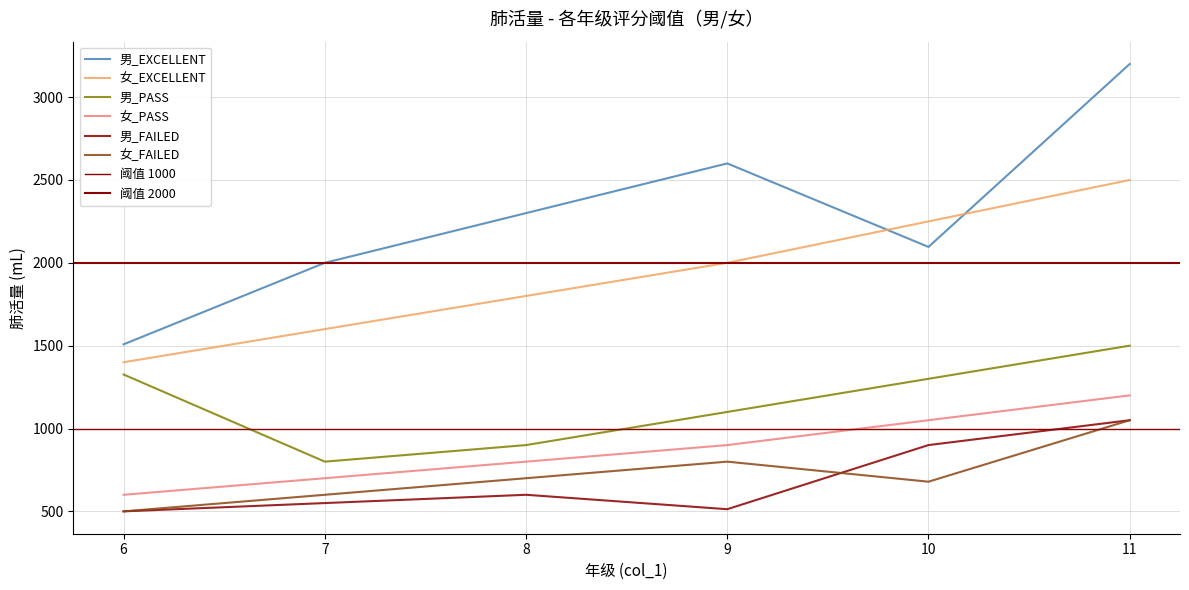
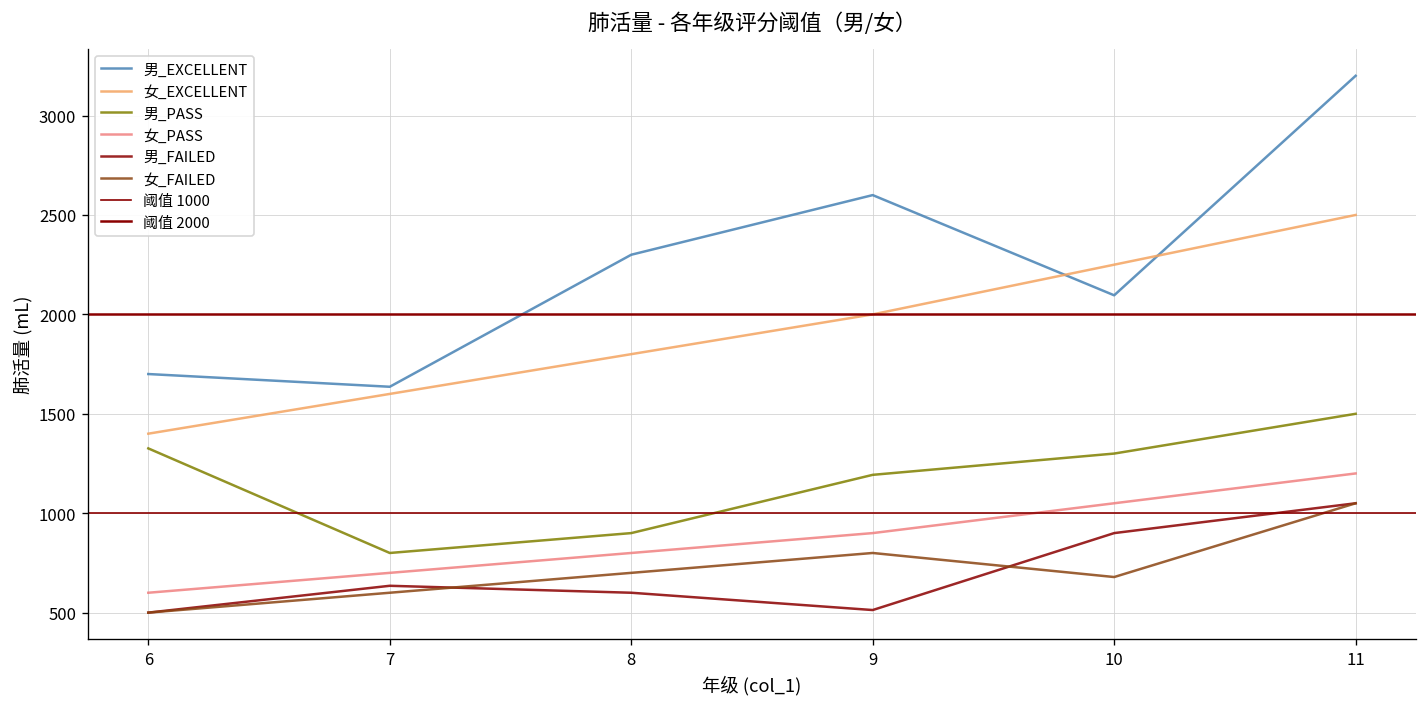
男_EXCELLENT, 6: 1510 -> 1700
男_EXCELLENT, 7: 2000 -> 1640
男_FAILED, 7: 550 -> 640
男_PASS, 9: 1100 -> 1190
